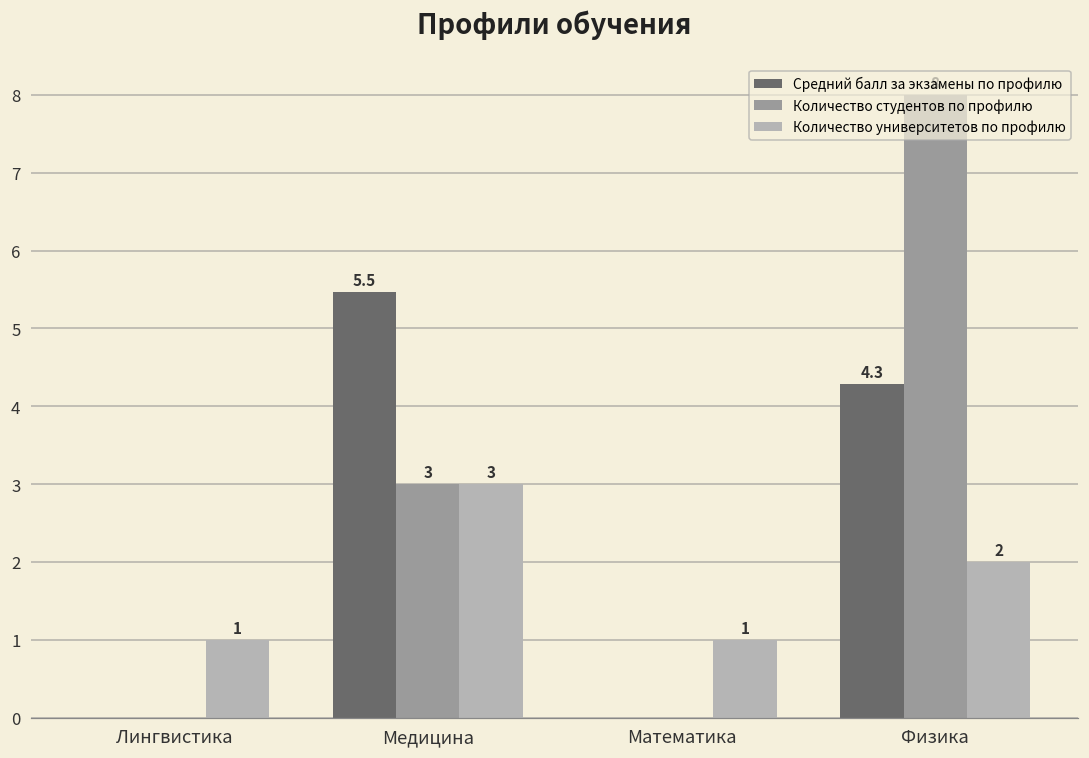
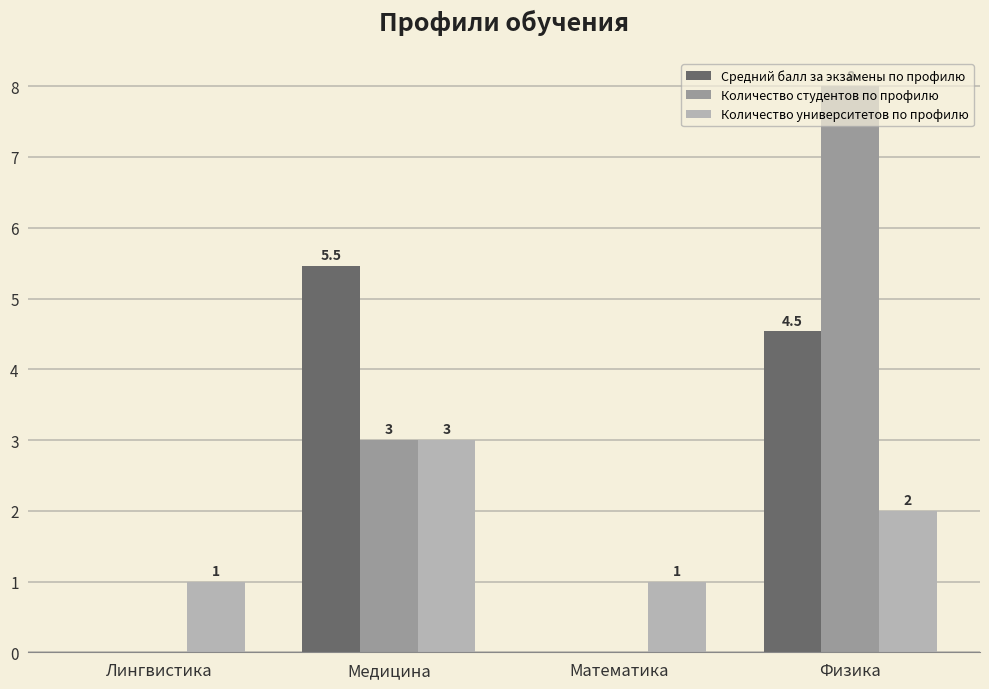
Средний балл за экзамены по профилю, Физика: 4.3 -> 4.5
